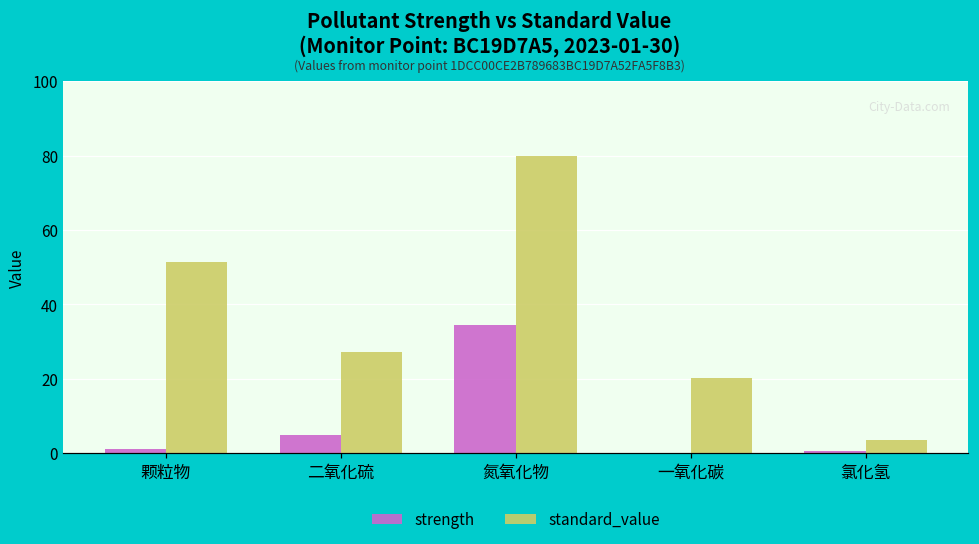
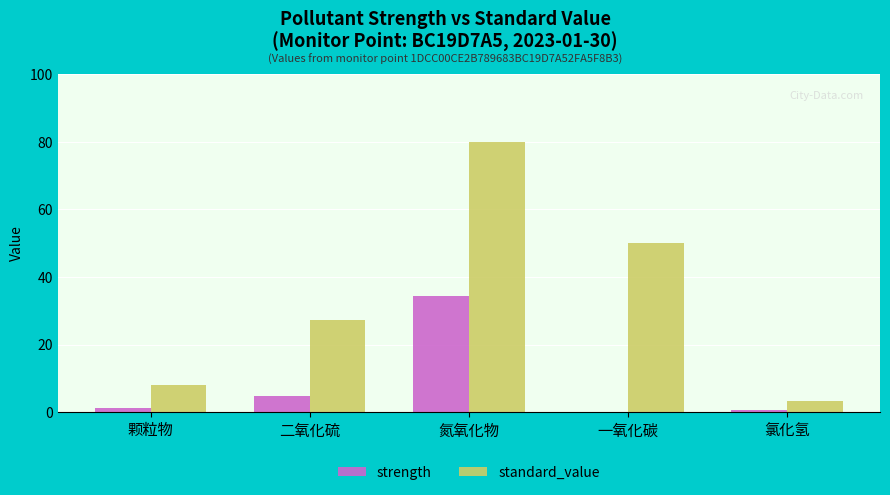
standard_value, 颗粒物: 51 -> 8
standard_value, 一氧化碳: 20 -> 50
